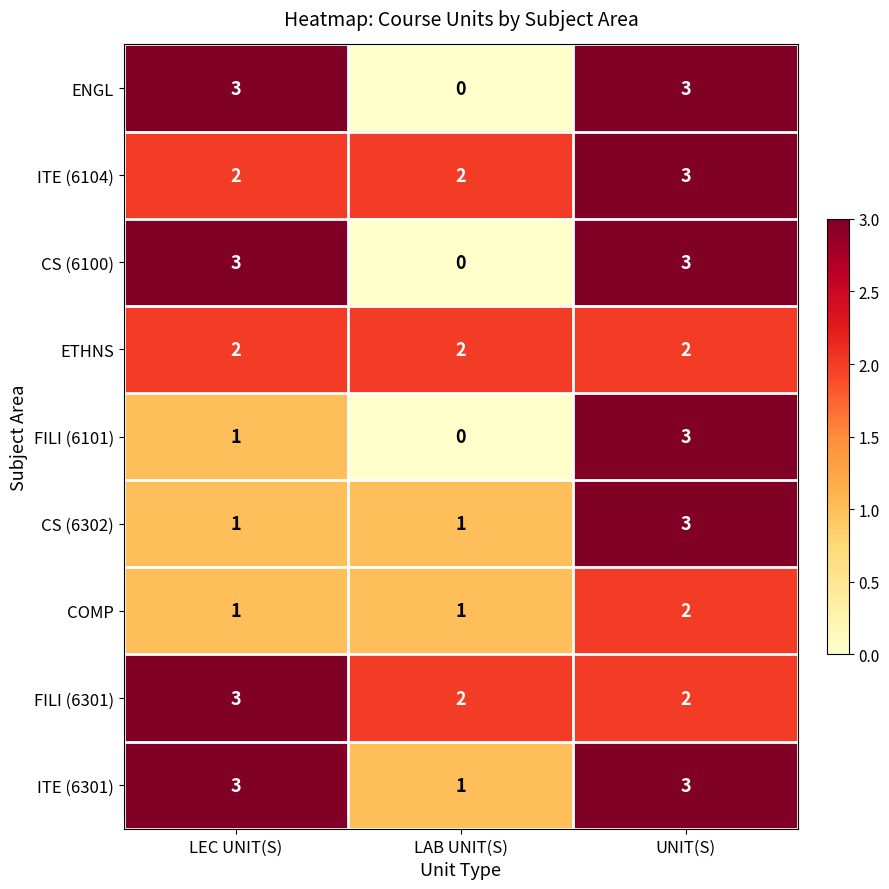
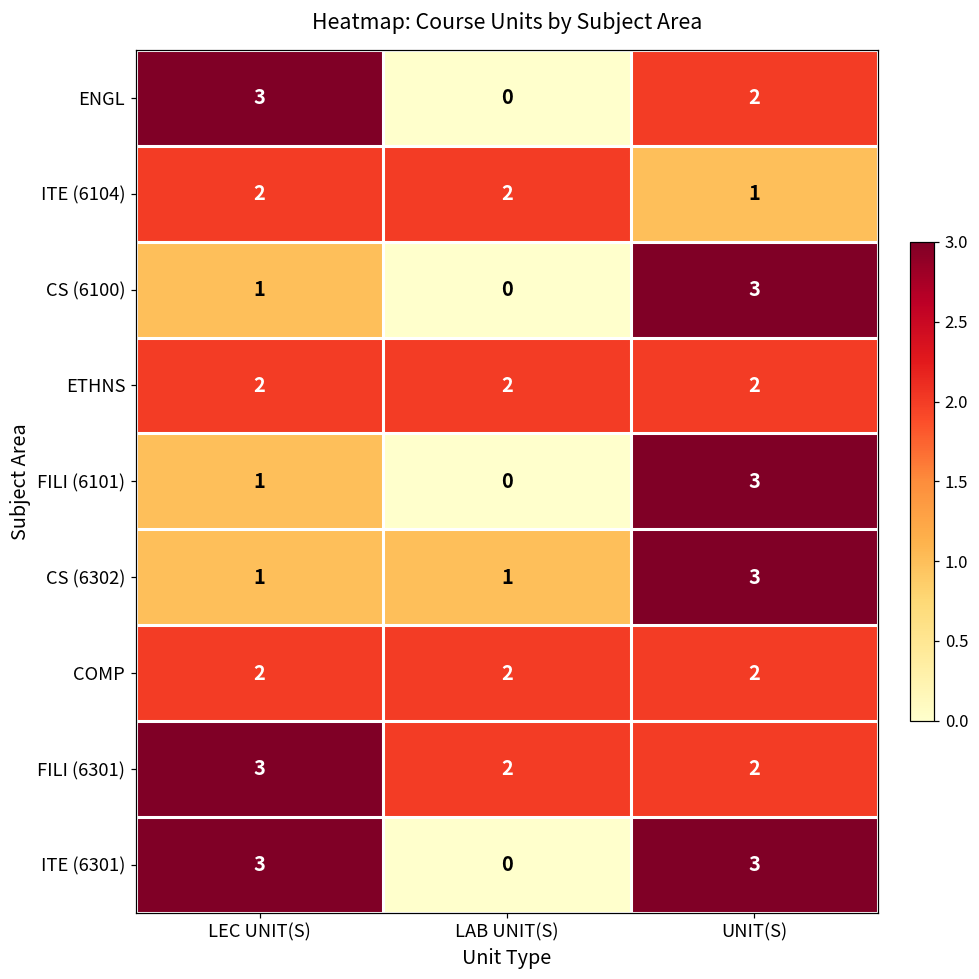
ENGL, UNIT(S): 3 -> 2
ITE (6104), UNIT(S): 3 -> 1
CS (6100), LEC UNIT(S): 3 -> 1
COMP, LEC UNIT(S): 1 -> 2
COMP, LAB UNIT(S): 1 -> 2
ITE (6301), LAB UNIT(S): 1 -> 0
